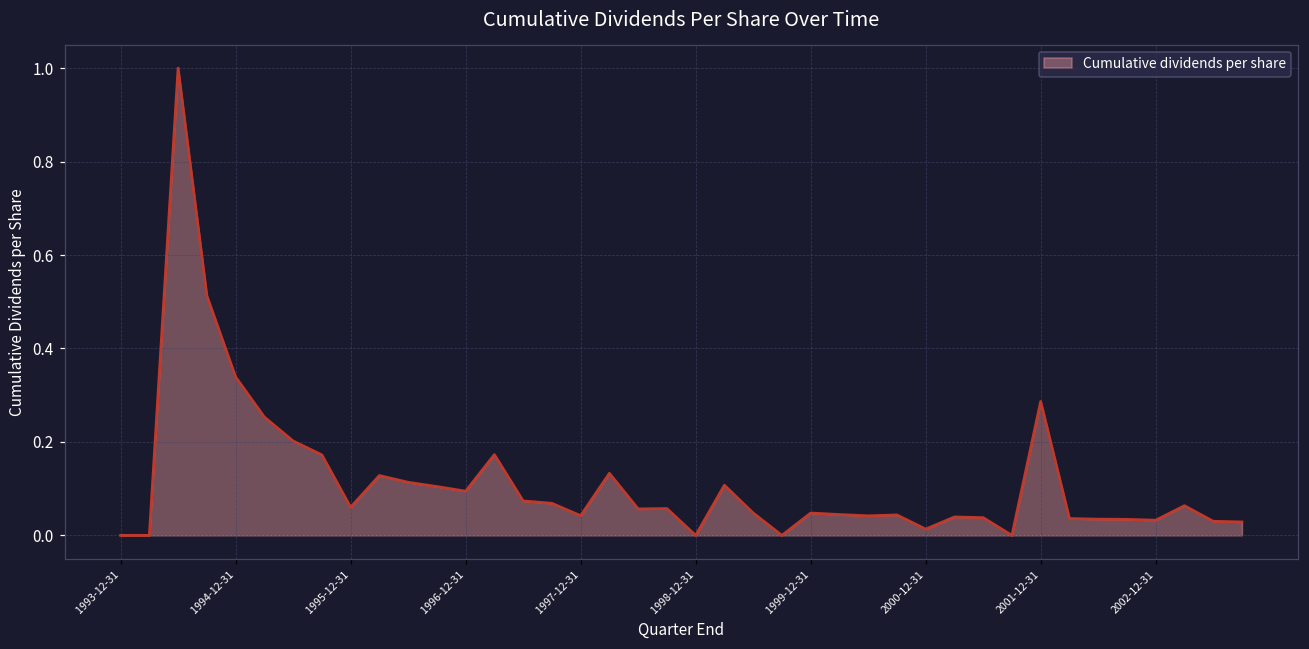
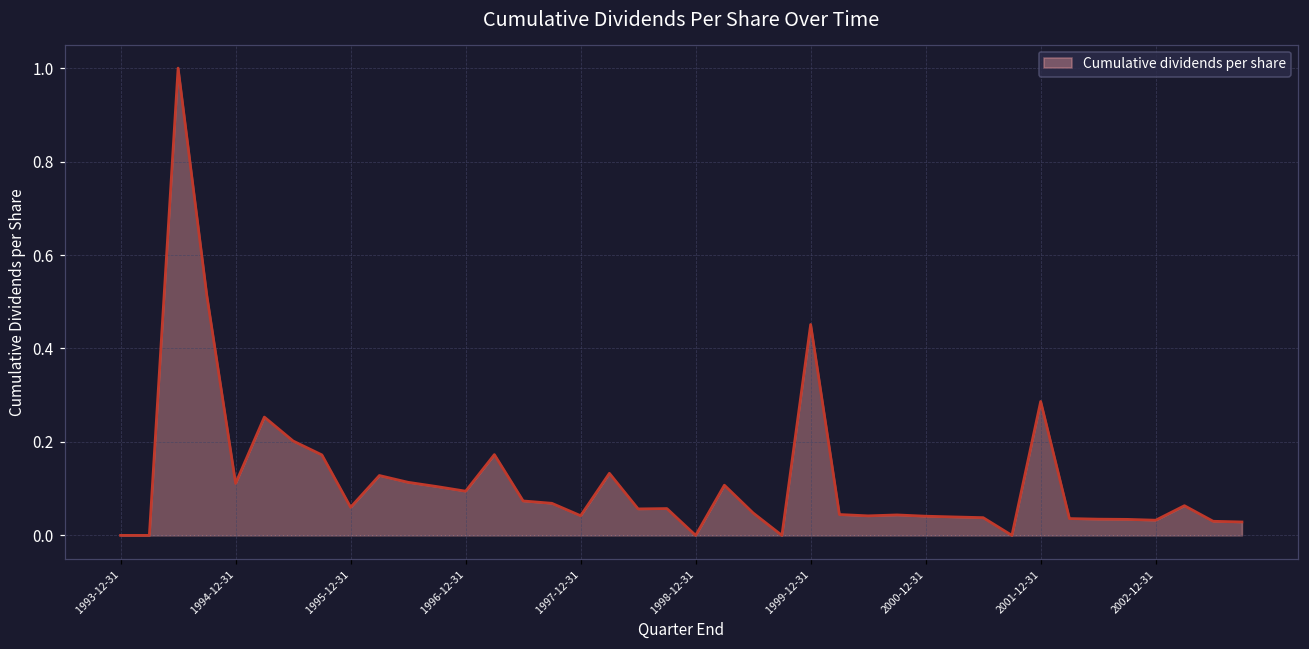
1994-12-31: 0.34 -> 0.11
1999-12-31: 0.05 -> 0.45
2000-12-31: 0.01 -> 0.04
